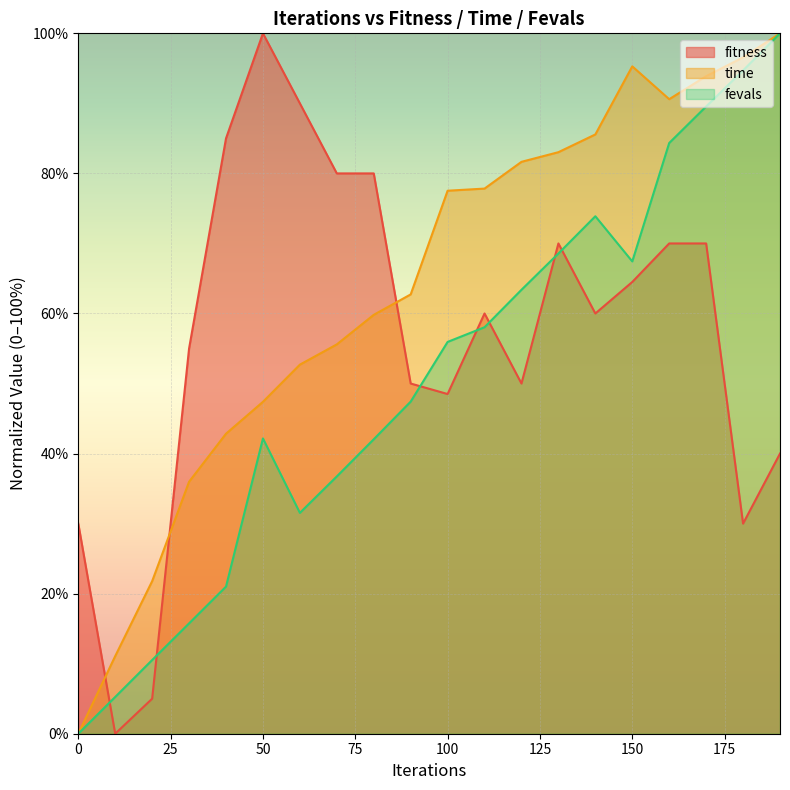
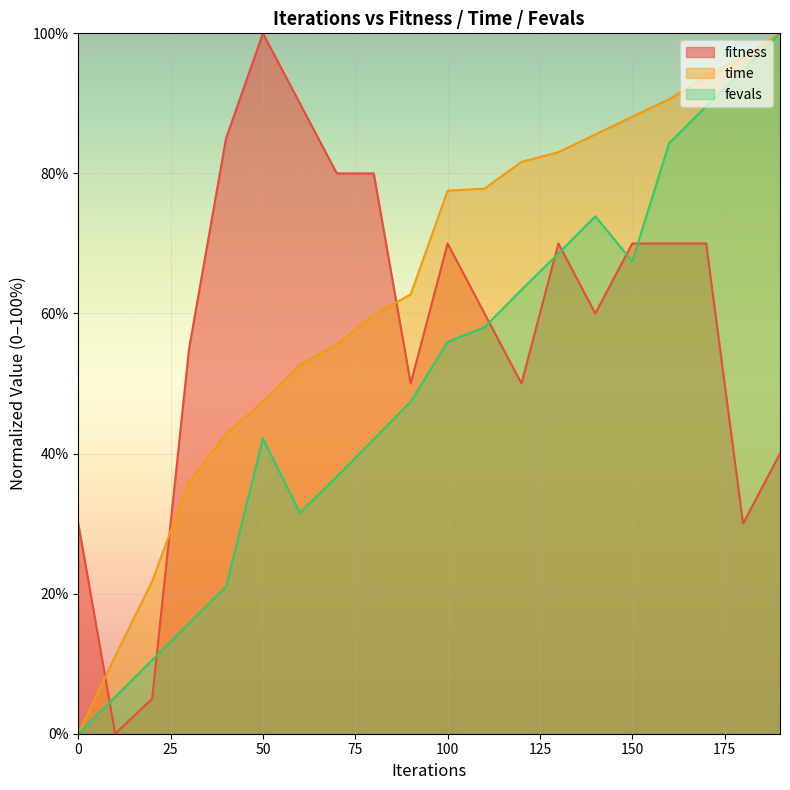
fitness, 100: 49% -> 70%
fitness, 150: 64% -> 70%
time, 150: 95% -> 88%
